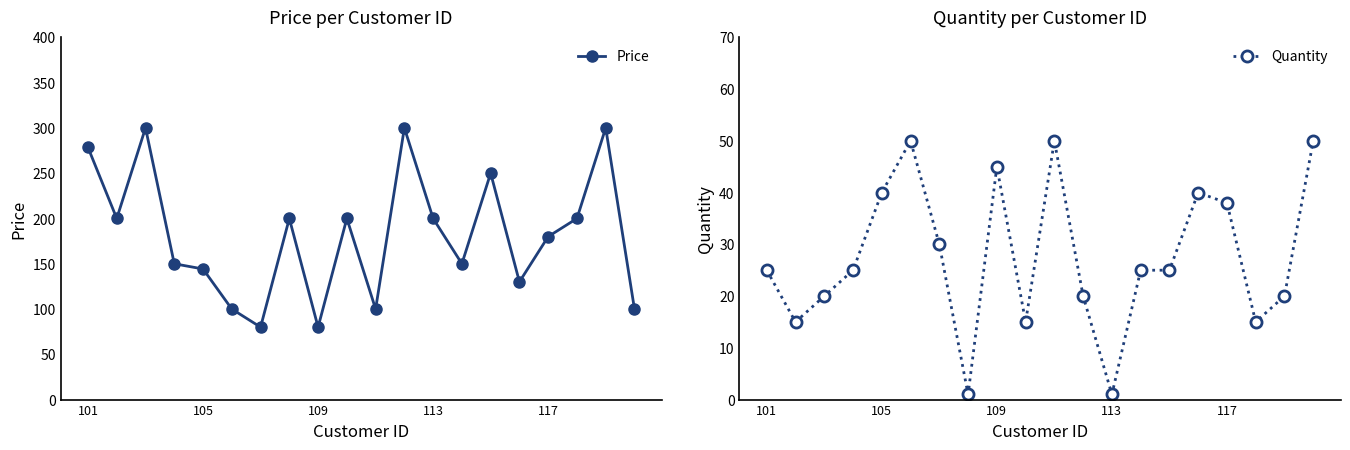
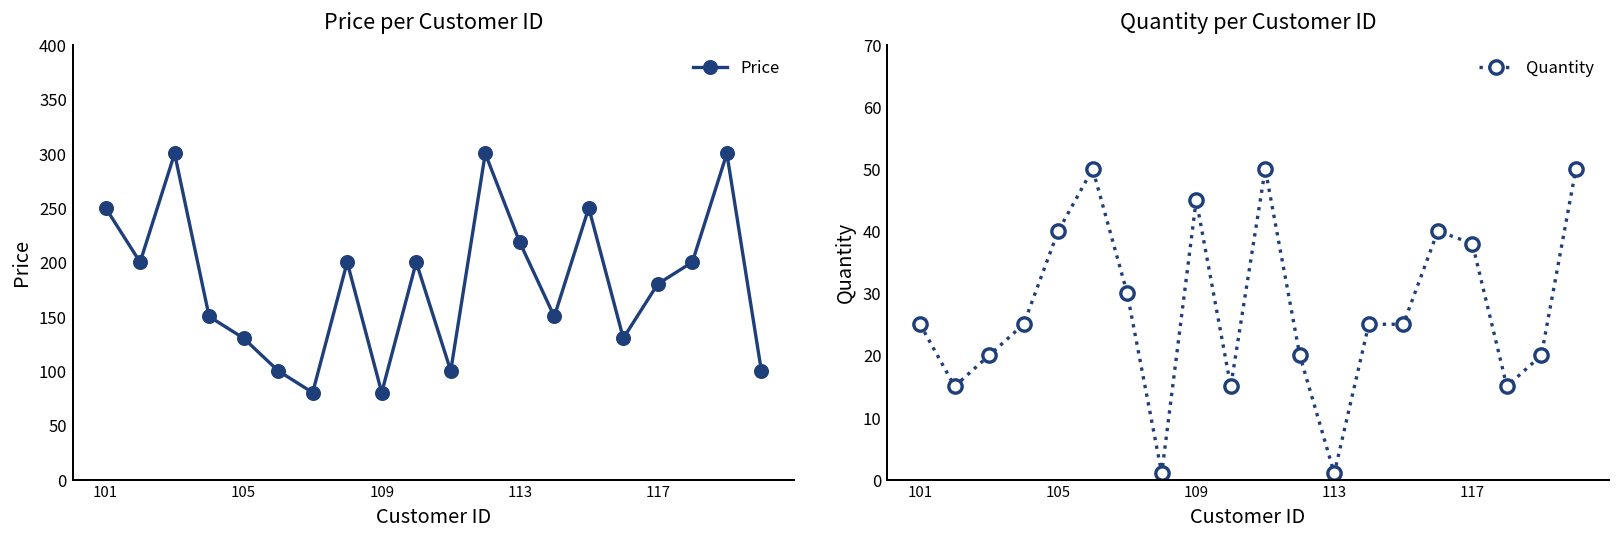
Price per Customer ID, 101: 280 -> 250
Price per Customer ID, 105: 140 -> 130
Price per Customer ID, 113: 200 -> 220
